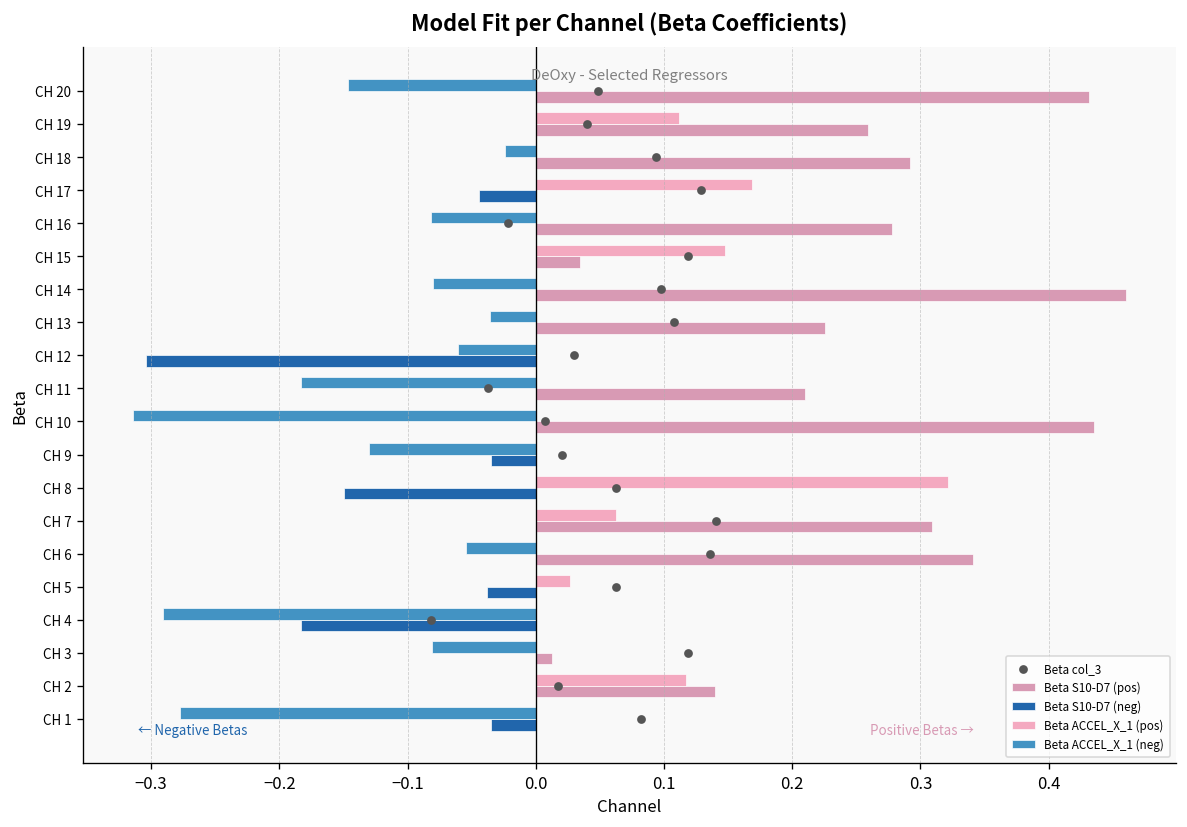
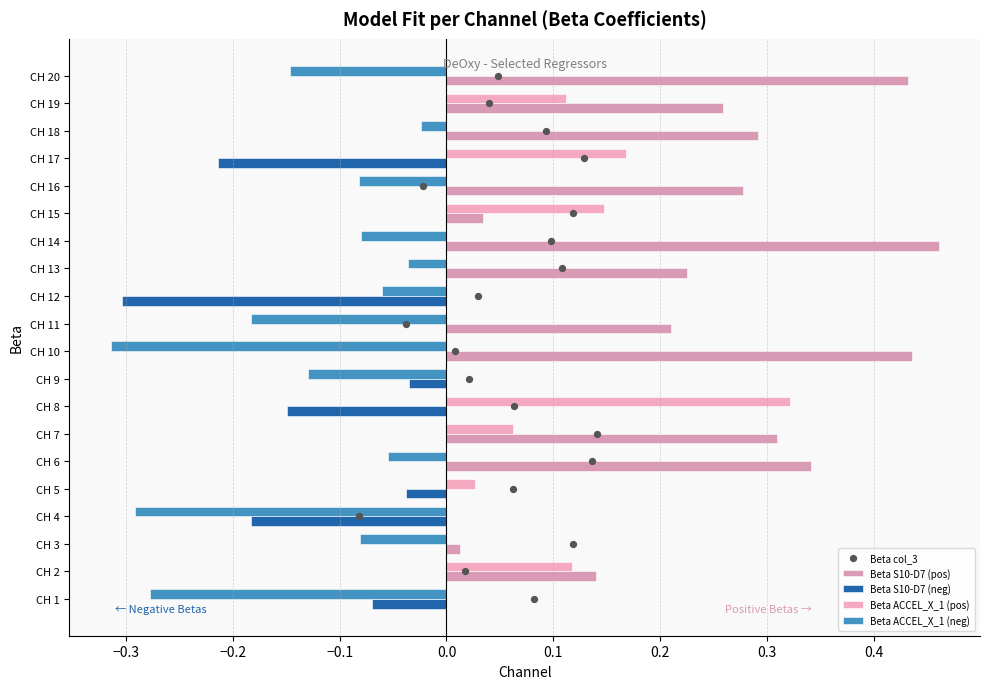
Beta S10-D7 (neg), CH 17: -0.044 -> -0.214
Beta S10-D7 (neg), CH 1: -0.035 -> -0.070
